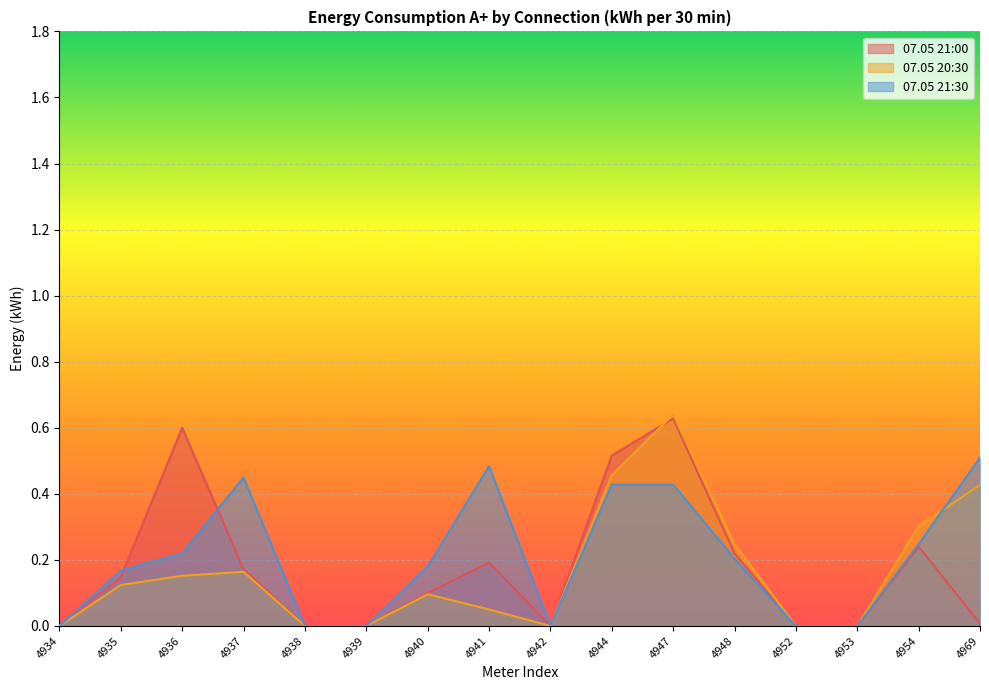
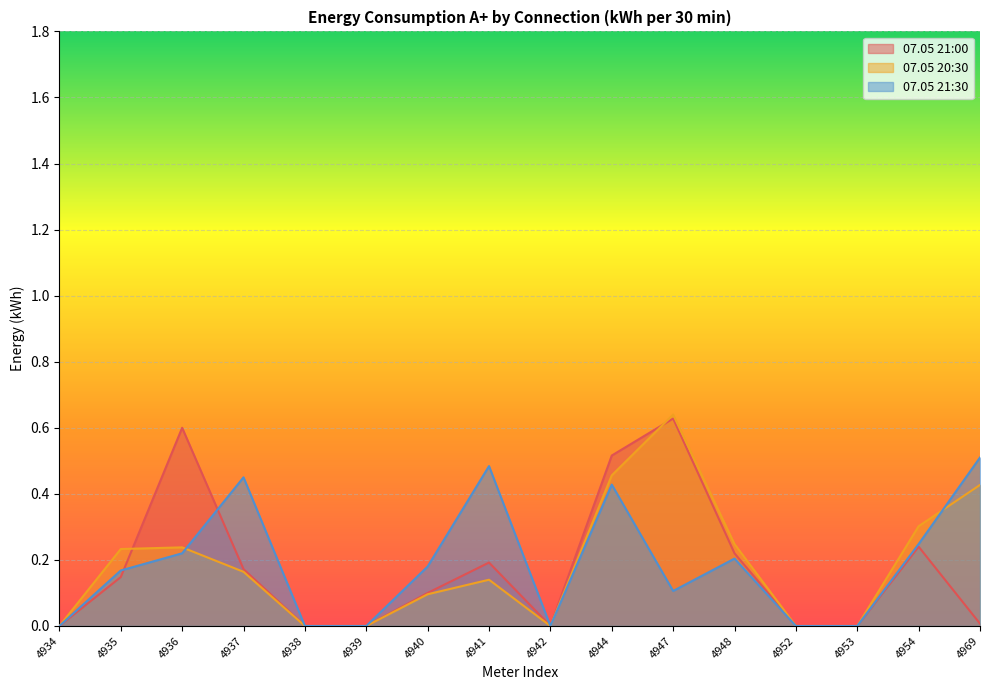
07.05 20:30, 4935: 0.12 -> 0.23
07.05 20:30, 4936: 0.15 -> 0.24
07.05 20:30, 4941: 0.05 -> 0.14
07.05 21:30, 4947: 0.43 -> 0.11
